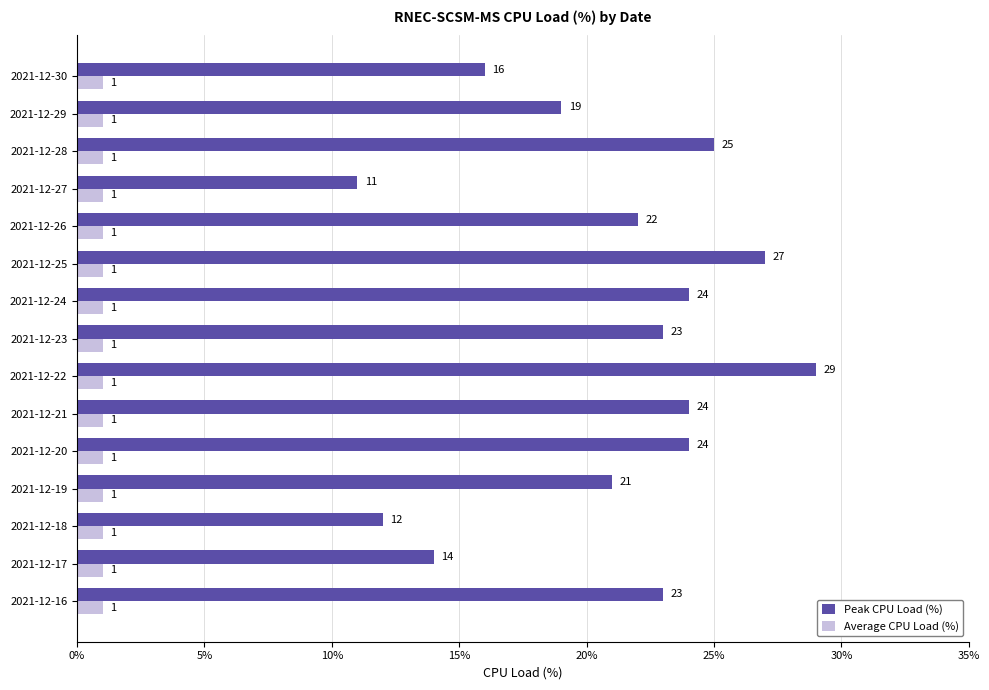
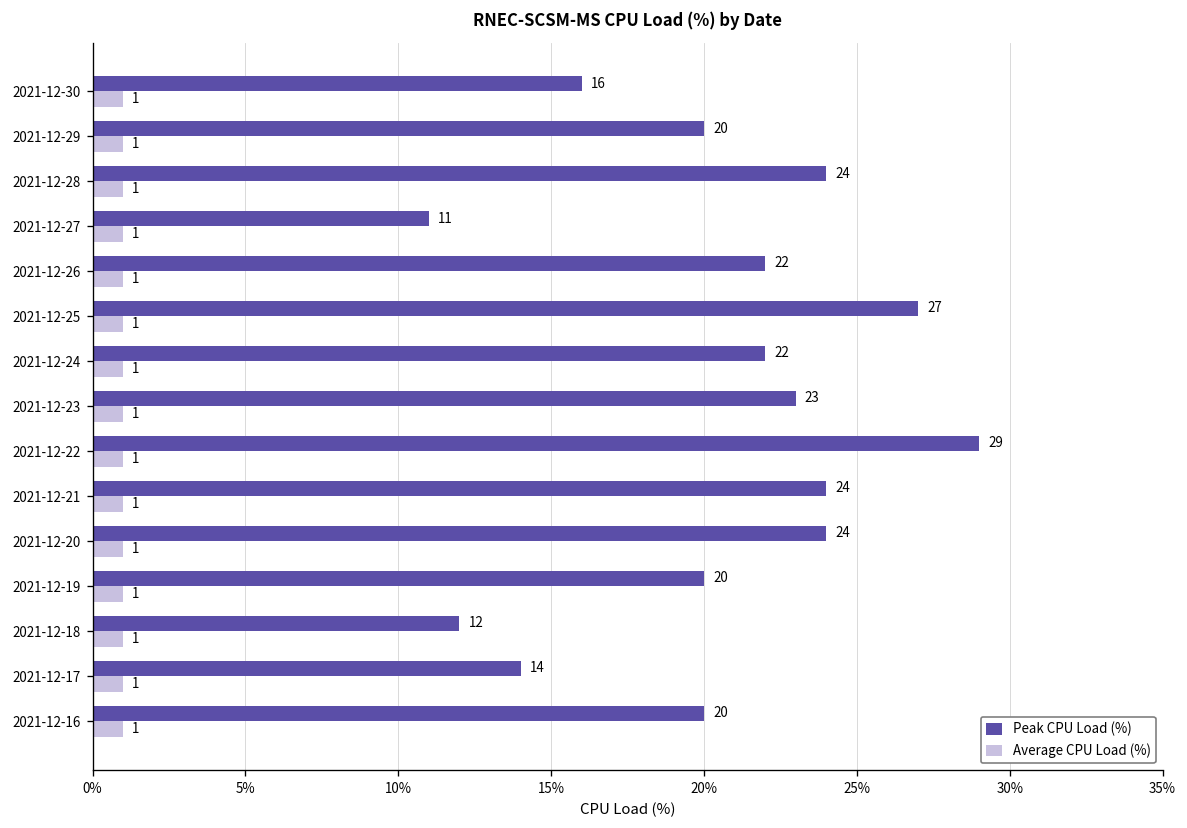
Peak CPU Load (%), 2021-12-29: 19 -> 20
Peak CPU Load (%), 2021-12-28: 25 -> 24
Peak CPU Load (%), 2021-12-24: 24 -> 22
Peak CPU Load (%), 2021-12-19: 21 -> 20
Peak CPU Load (%), 2021-12-16: 23 -> 20
